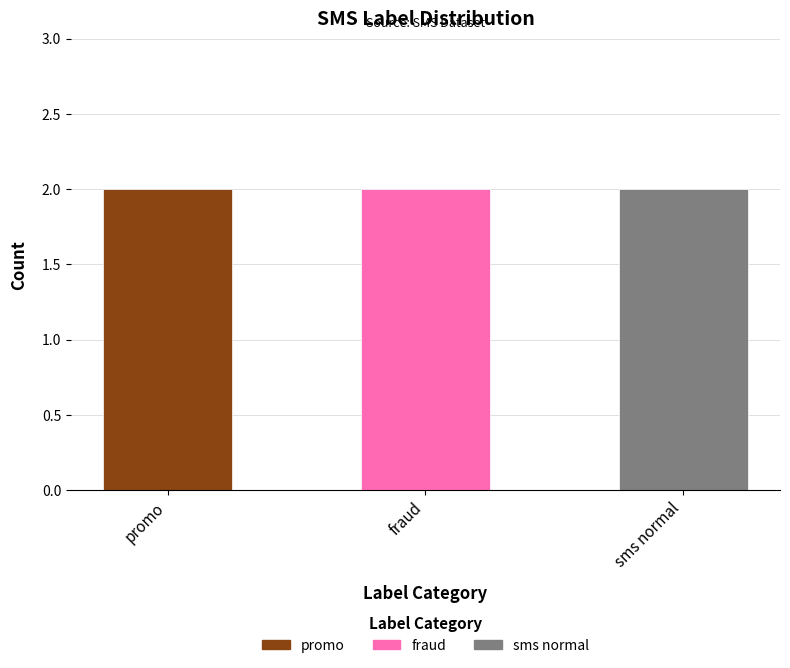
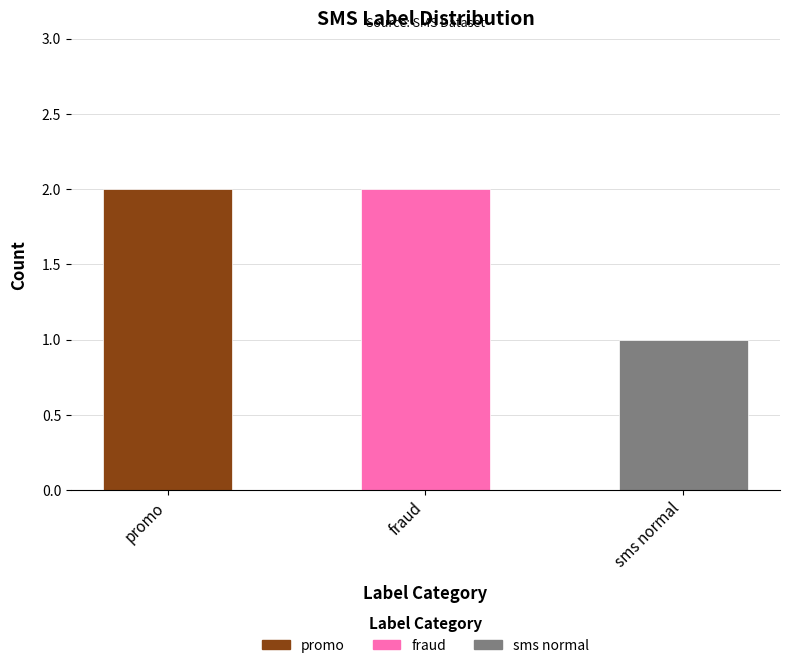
sms normal: 2 -> 1
